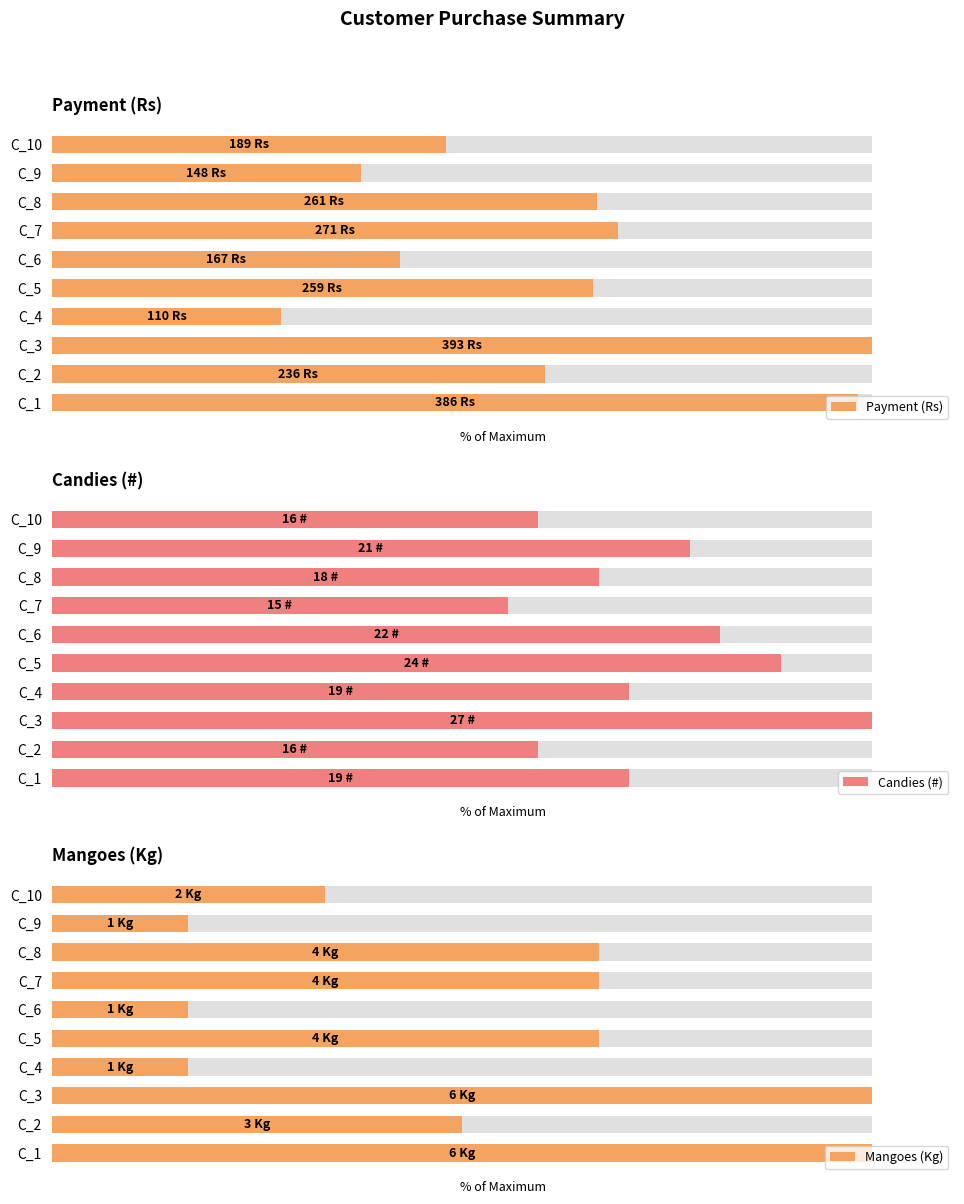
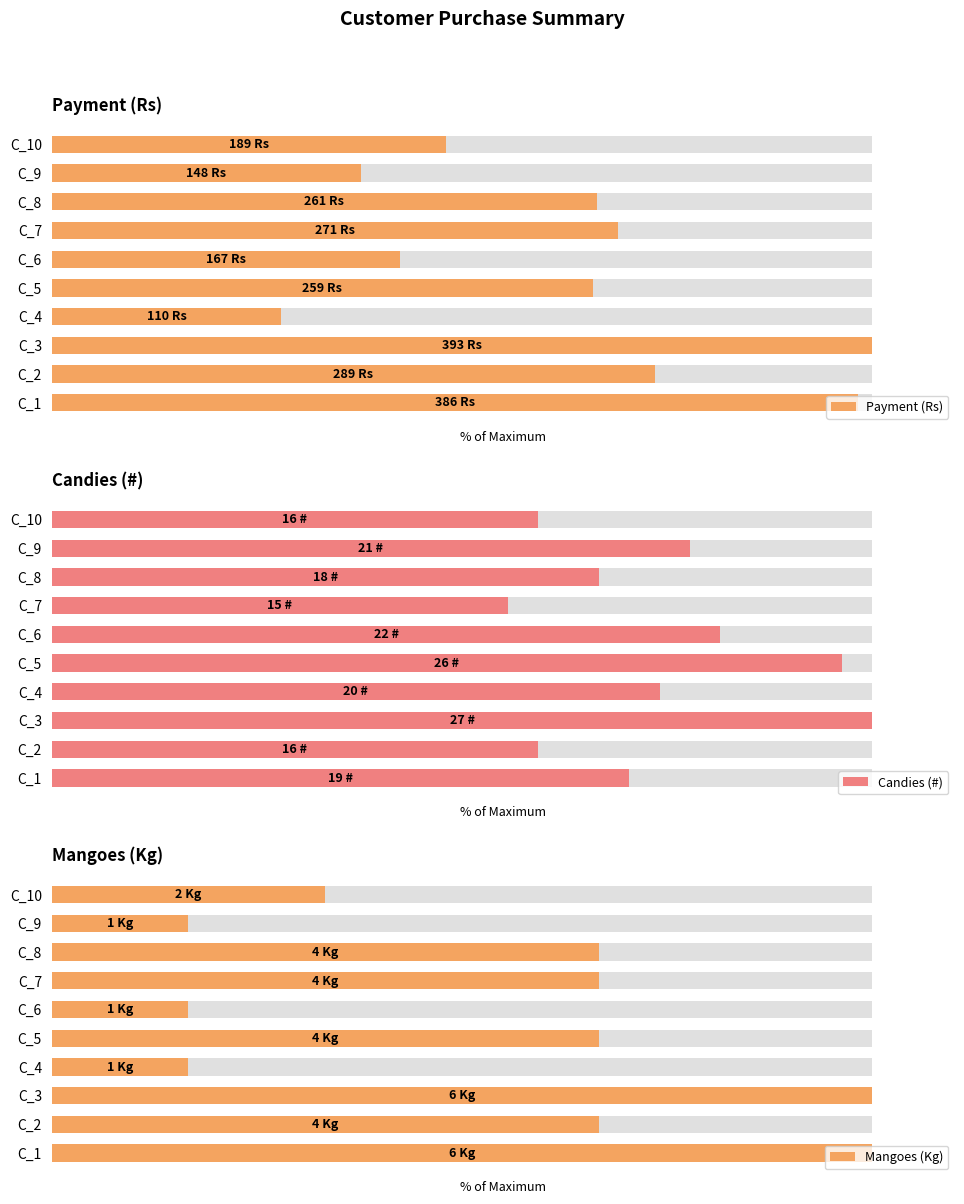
Payment (Rs), Payment (Rs), C_2: 236 -> 289
Candies (#), Candies (#), C_5: 24 -> 26
Candies (#), Candies (#), C_4: 19 -> 20
Mangoes (Kg), Mangoes (Kg), C_2: 3 -> 4
